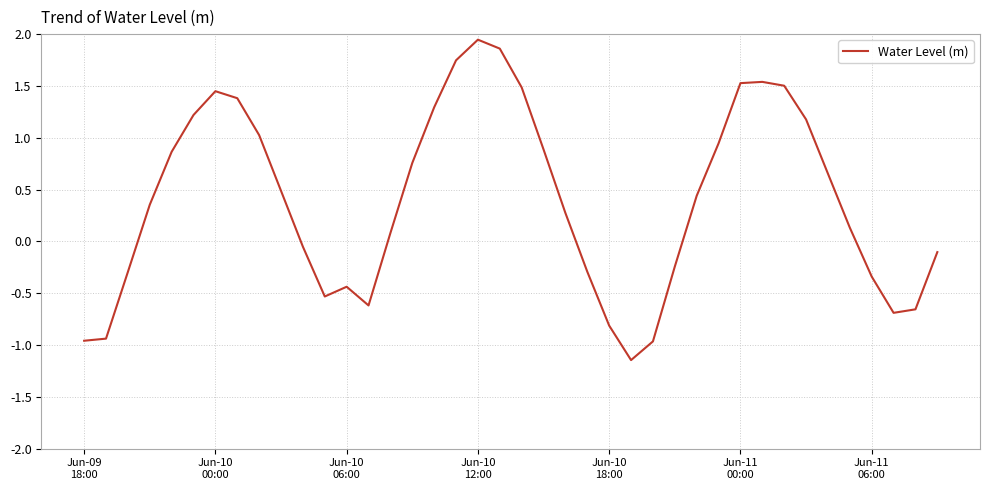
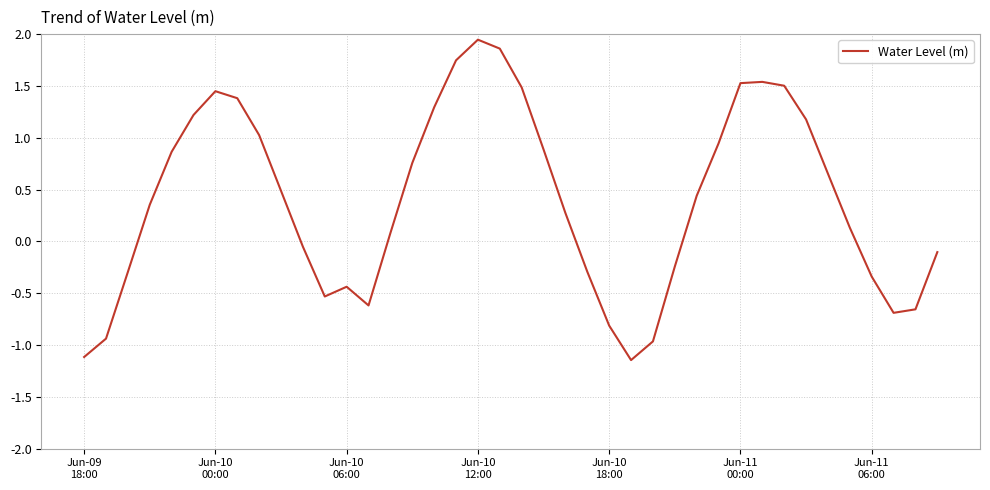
Jun-09 18:00: -0.96 -> -1.12
